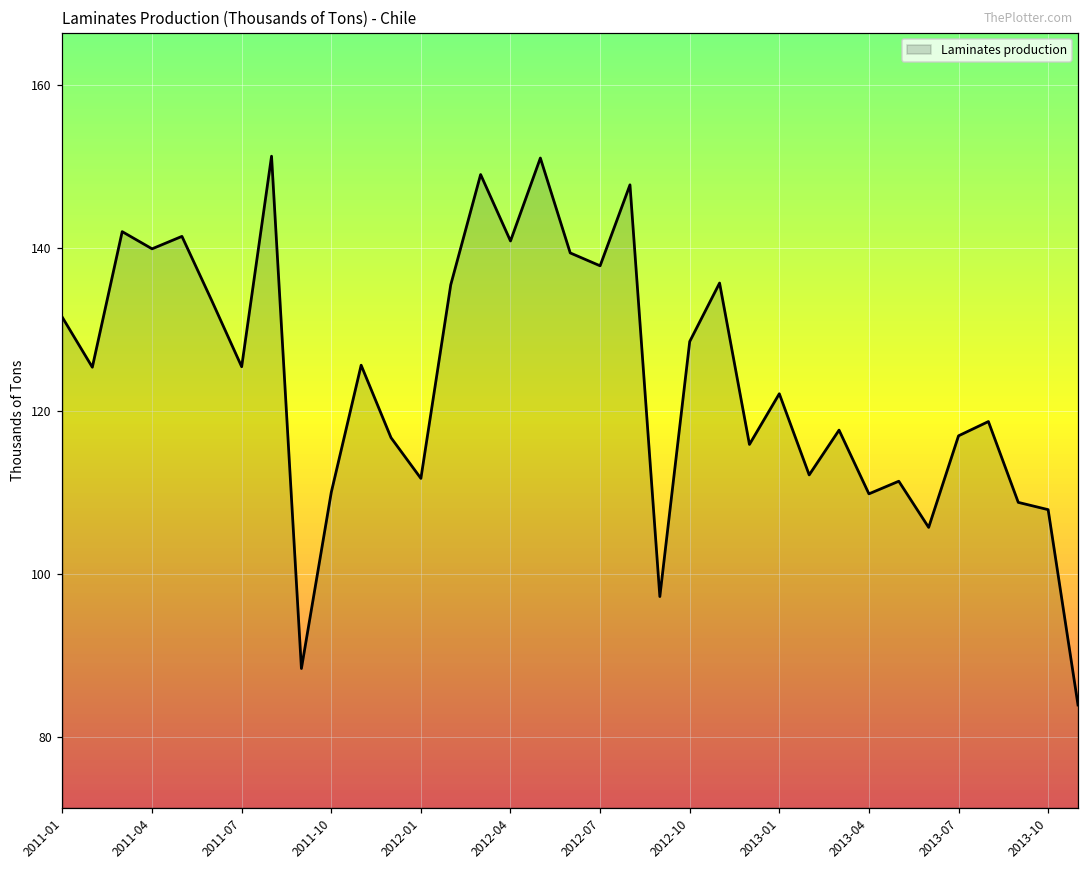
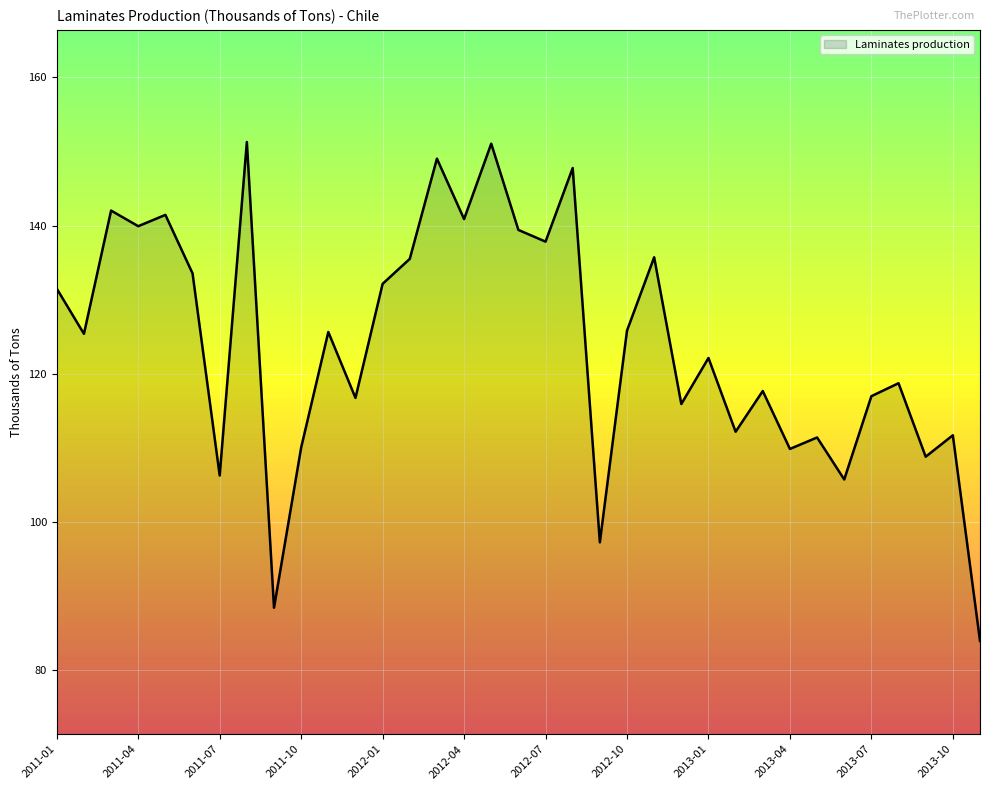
2011-07: 125 -> 106
2012-01: 112 -> 132
2012-10: 129 -> 126
2013-10: 108 -> 112
